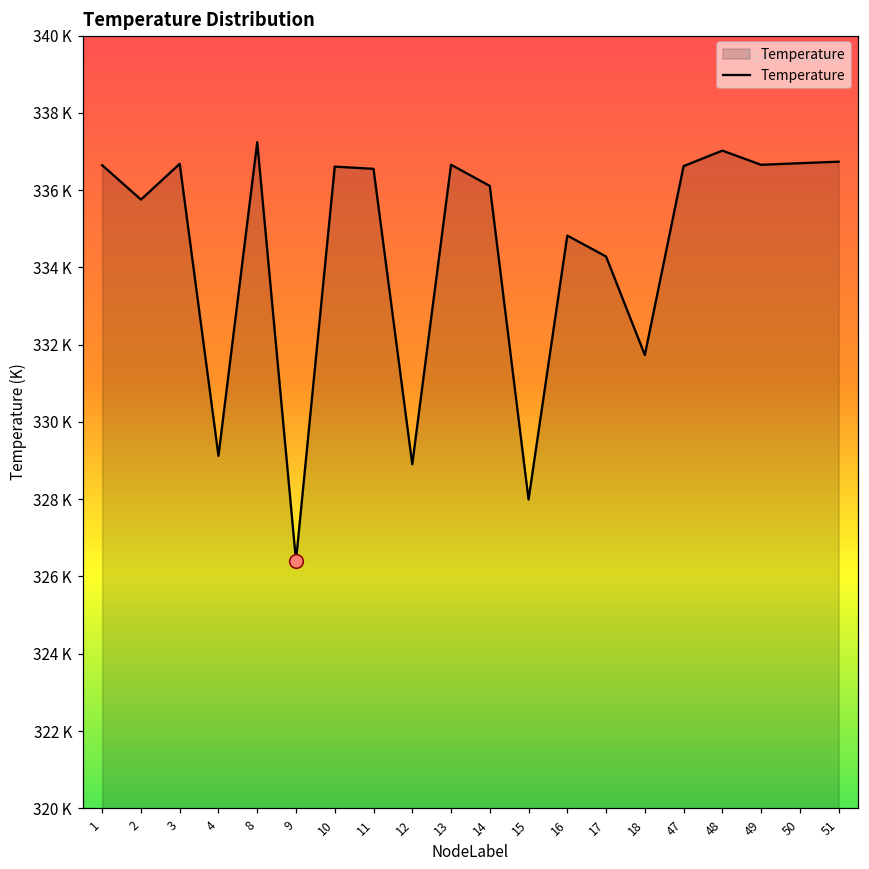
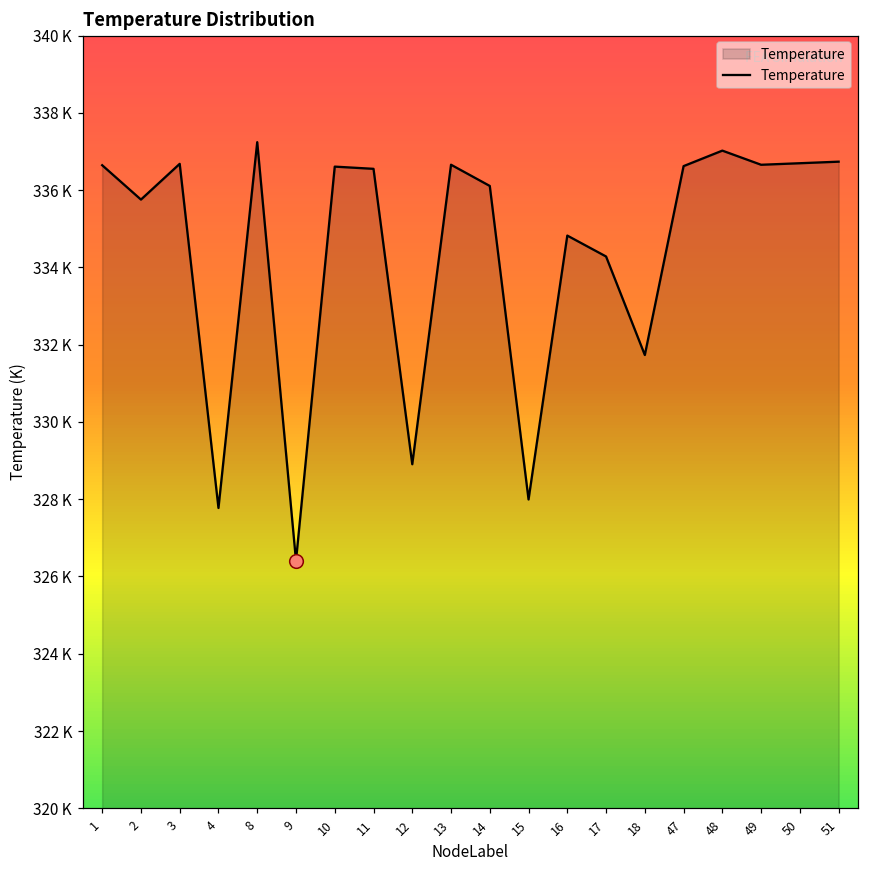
Temperature, 4: 329100 -> 327800
